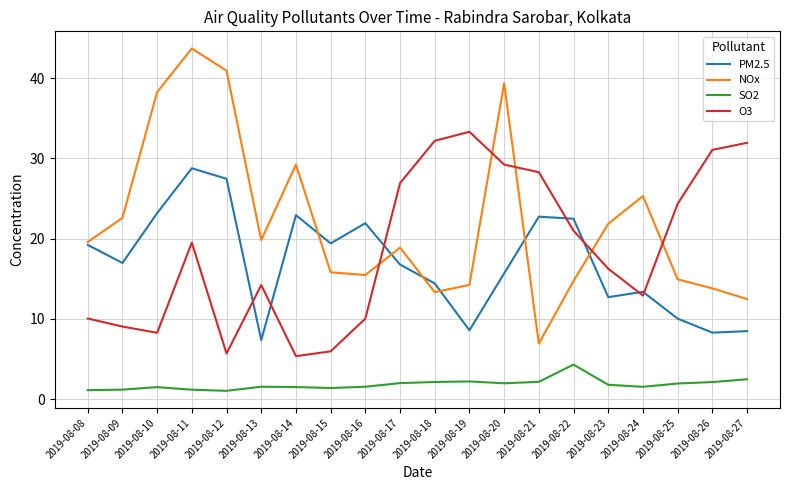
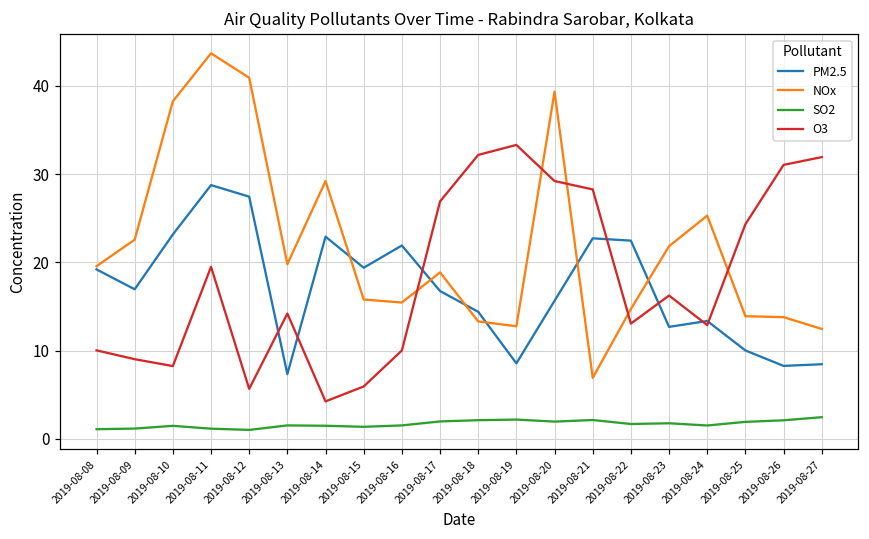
O3, 2019-08-14: 5 -> 4
NOx, 2019-08-19: 14 -> 13
SO2, 2019-08-22: 4 -> 2
O3, 2019-08-22: 21 -> 13
NOx, 2019-08-25: 15 -> 14
